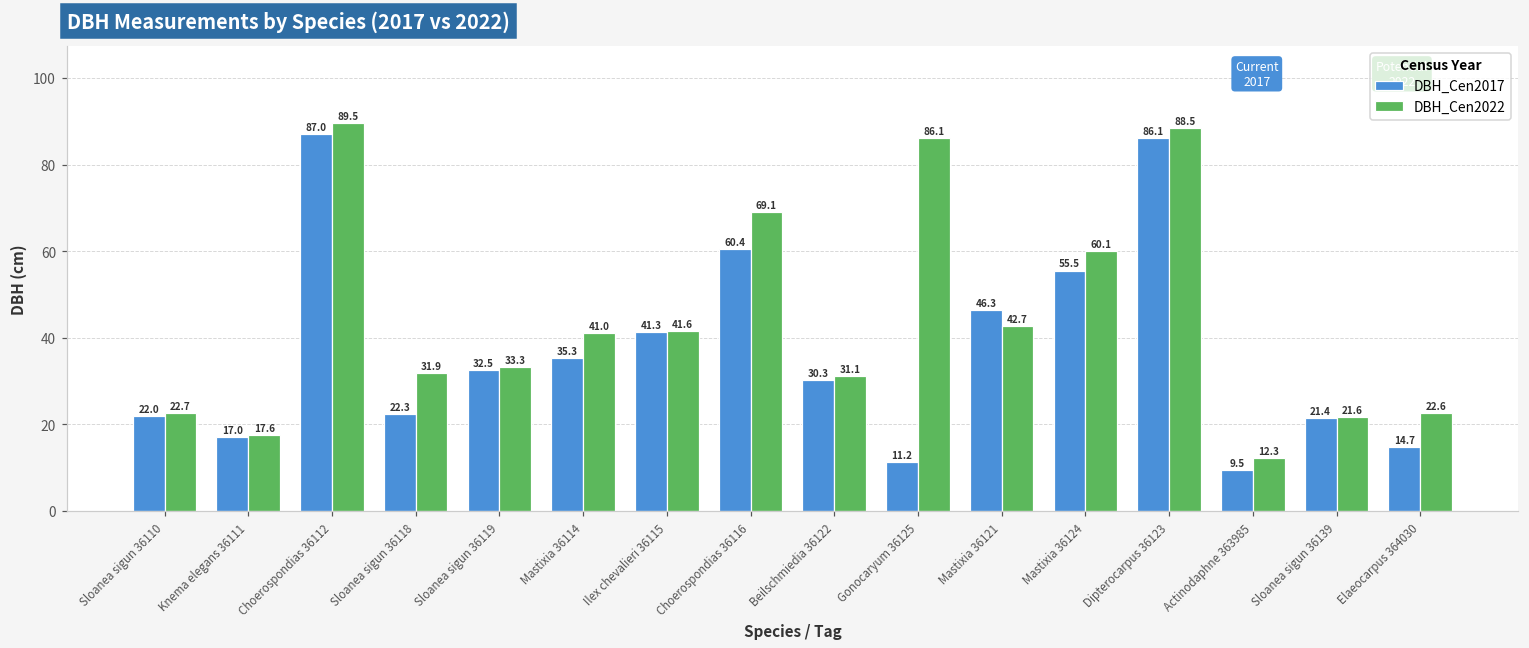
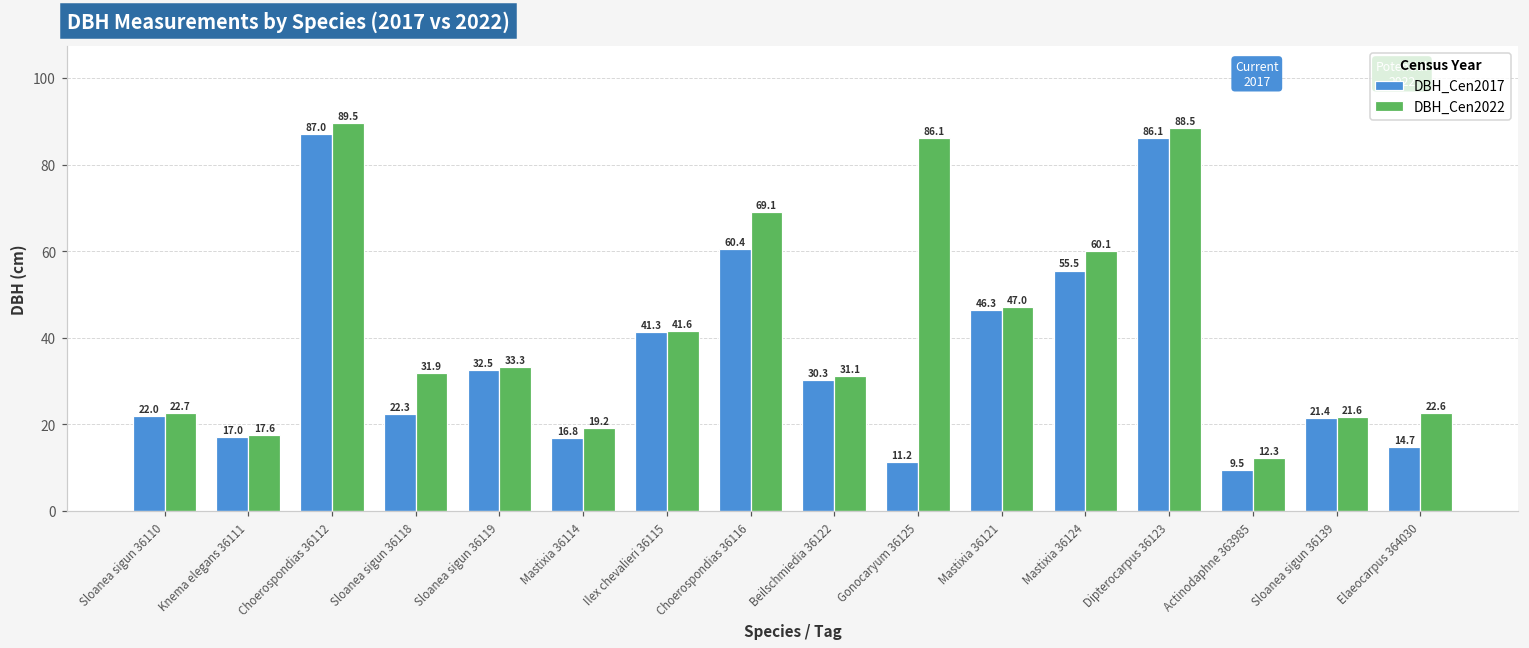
DBH_Cen2017, Mastixia 36114: 35.3 -> 16.8
DBH_Cen2022, Mastixia 36114: 41.0 -> 19.2
DBH_Cen2022, Mastixia 36121: 42.7 -> 47.0
